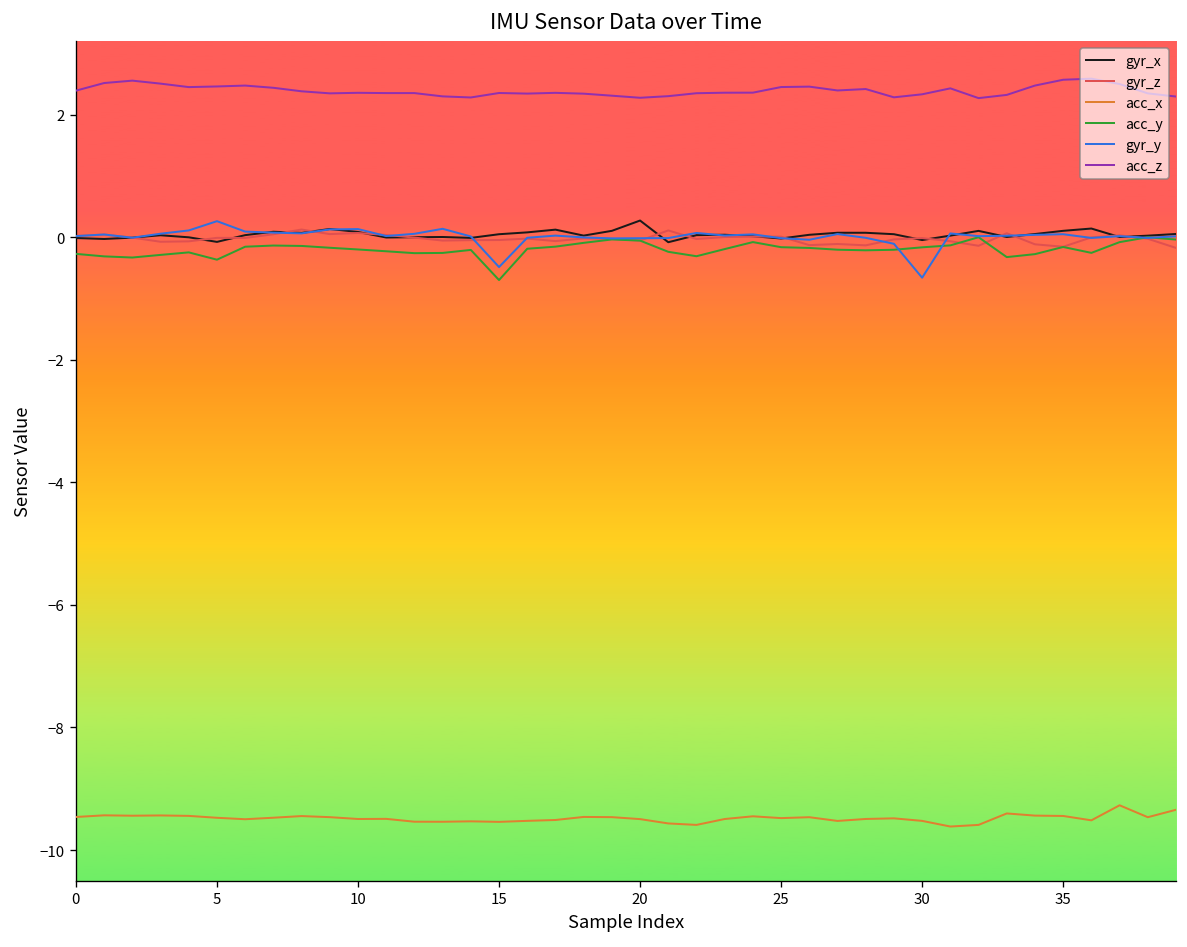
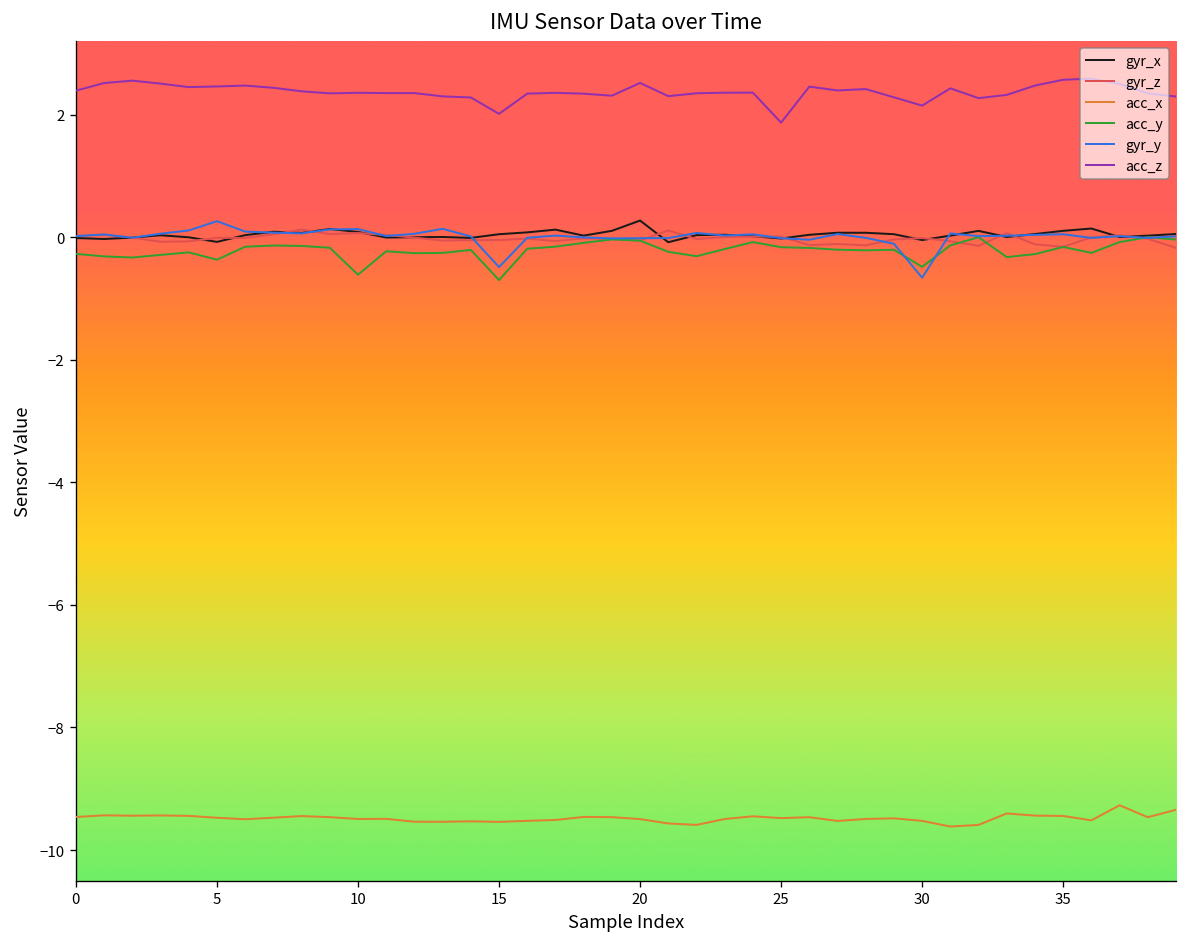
acc_y, 10: -0.2 -> -0.6
acc_z, 15: 2.4 -> 2.0
acc_z, 20: 2.3 -> 2.5
acc_z, 25: 2.5 -> 1.9
acc_y, 30: -0.2 -> -0.5
acc_z, 30: 2.3 -> 2.1
